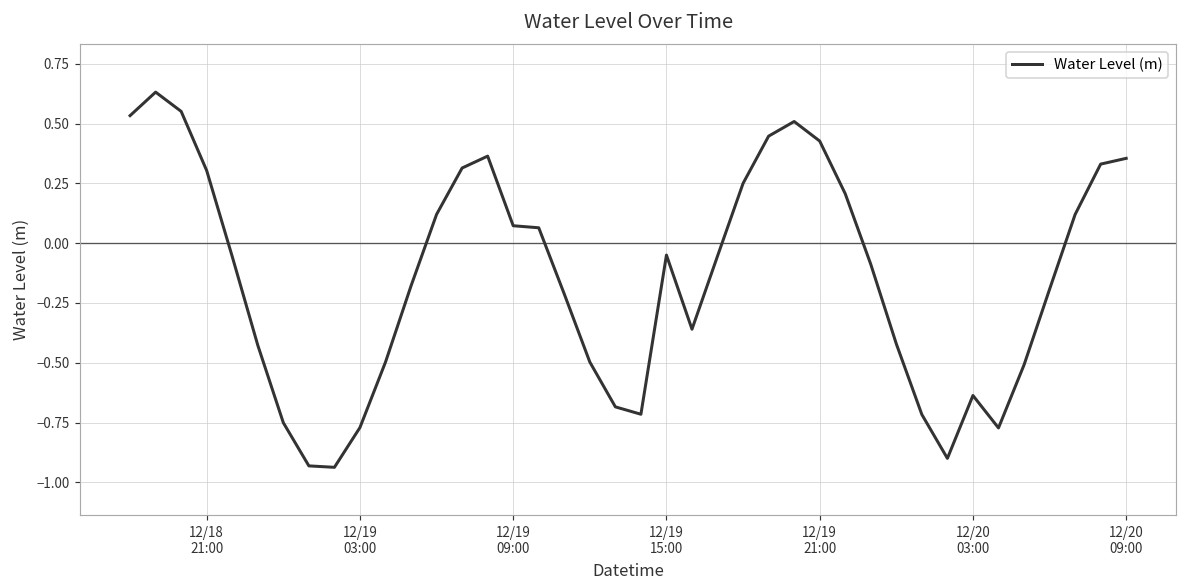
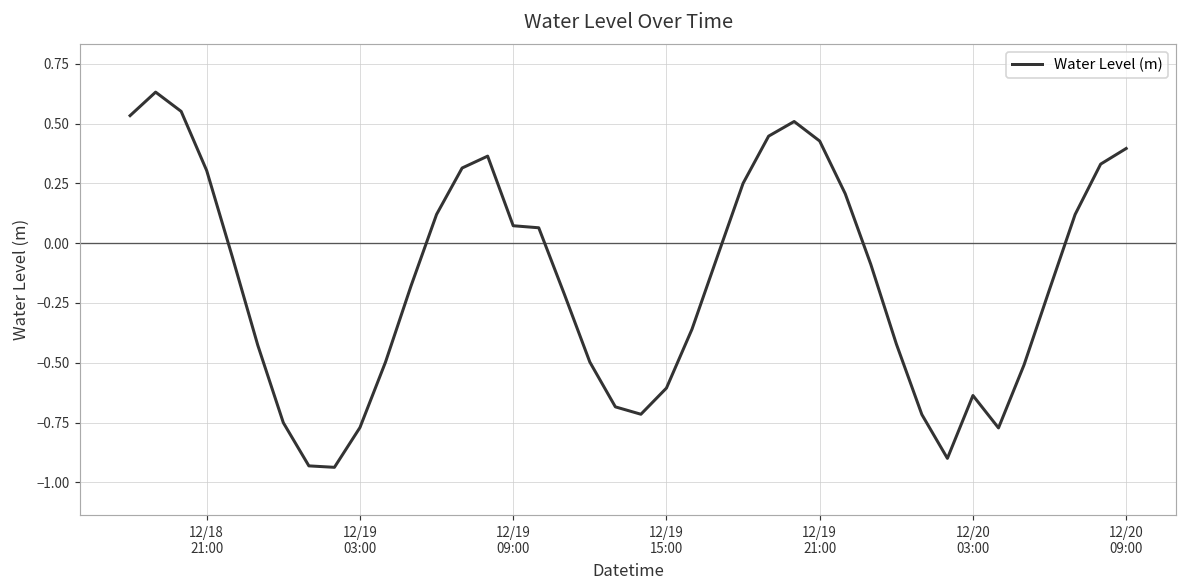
12/19 15:00: -0.05 -> -0.61
12/20 09:00: 0.35 -> 0.40
